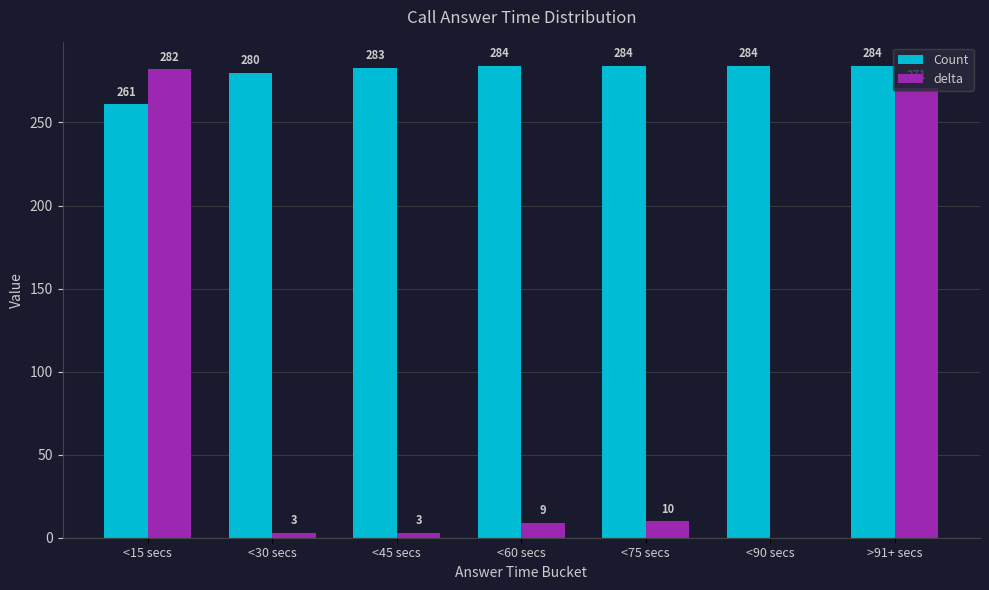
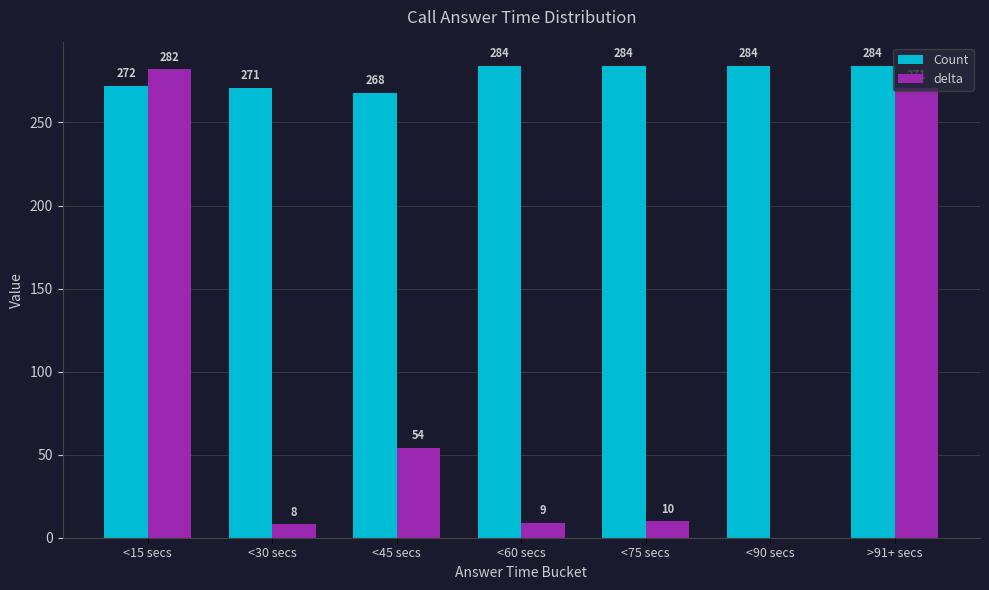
Count, <15 secs: 261 -> 272
Count, <30 secs: 280 -> 271
delta, <30 secs: 3 -> 8
Count, <45 secs: 283 -> 268
delta, <45 secs: 3 -> 54
